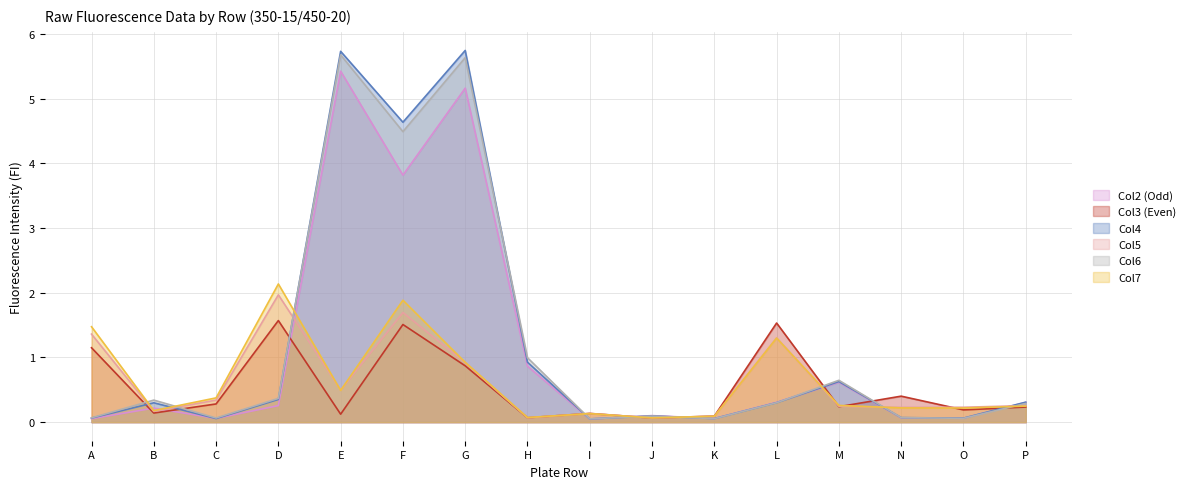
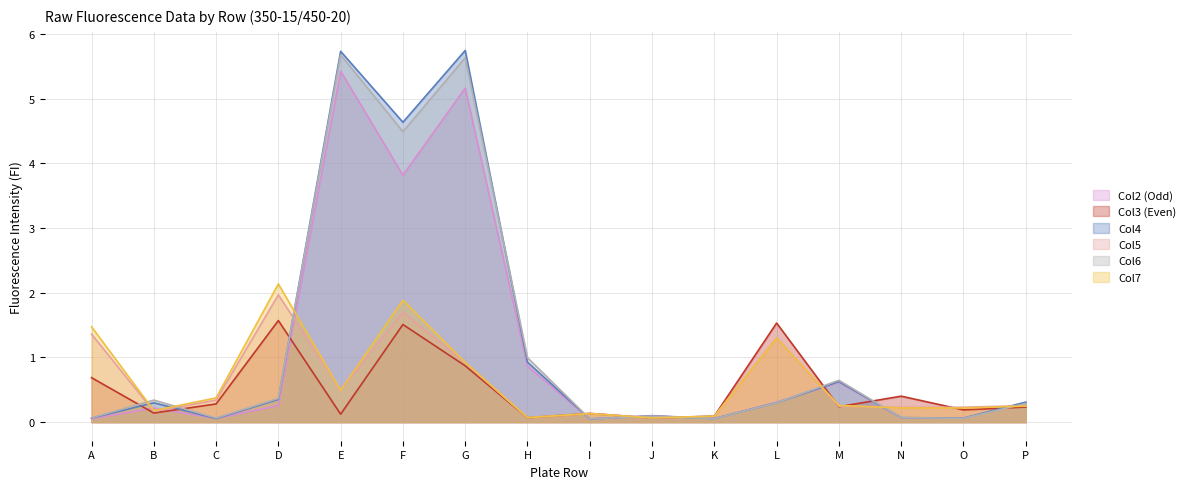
Col3 (Even), A: 1.2 -> 0.7
